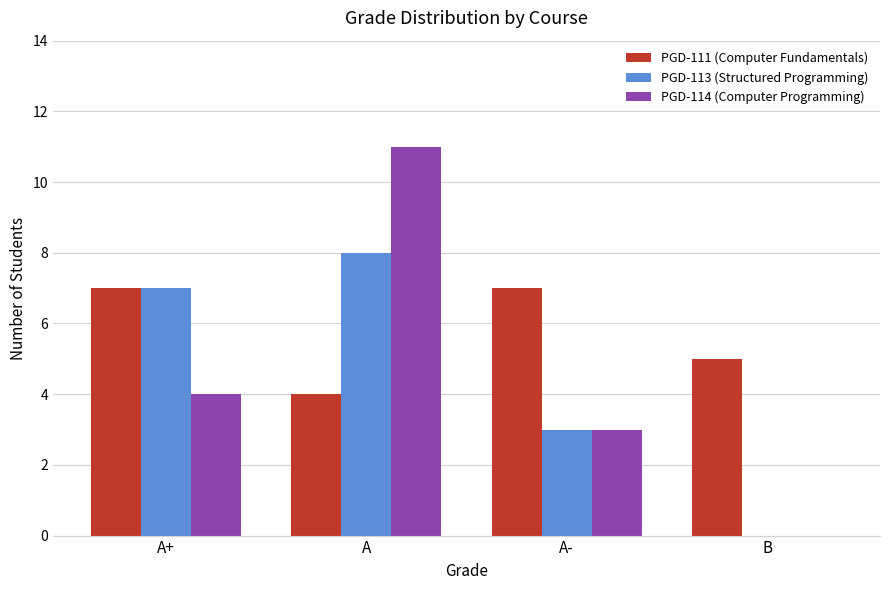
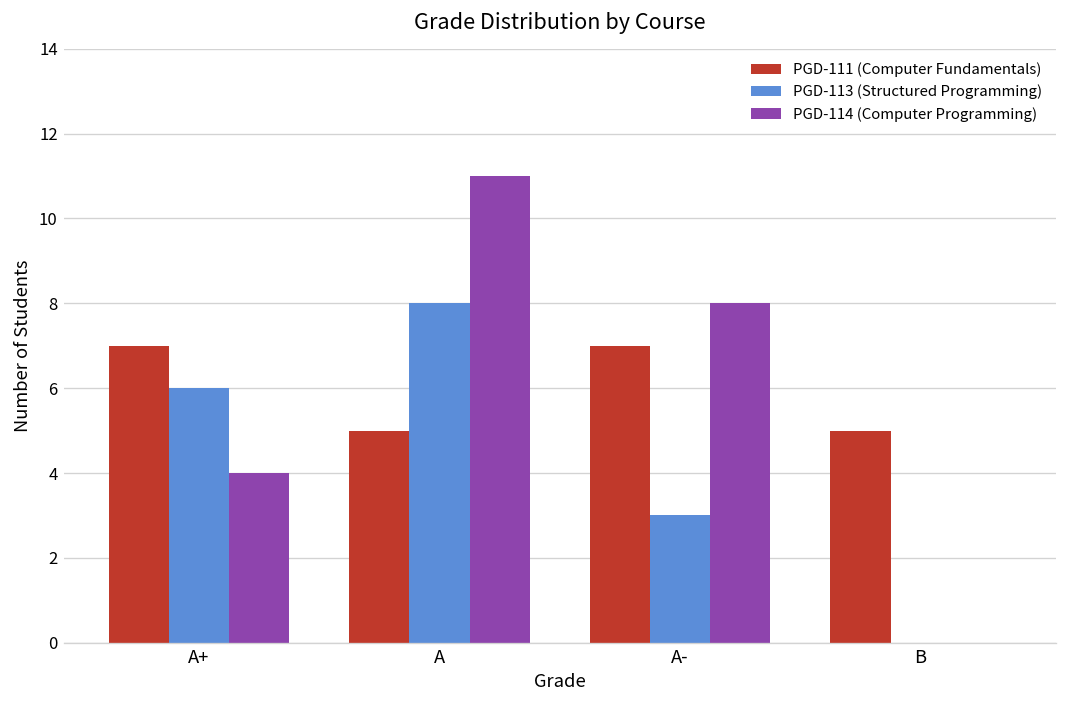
PGD-113 (Structured Programming), A+: 7 -> 6
PGD-111 (Computer Fundamentals), A: 4 -> 5
PGD-114 (Computer Programming), A-: 3 -> 8
